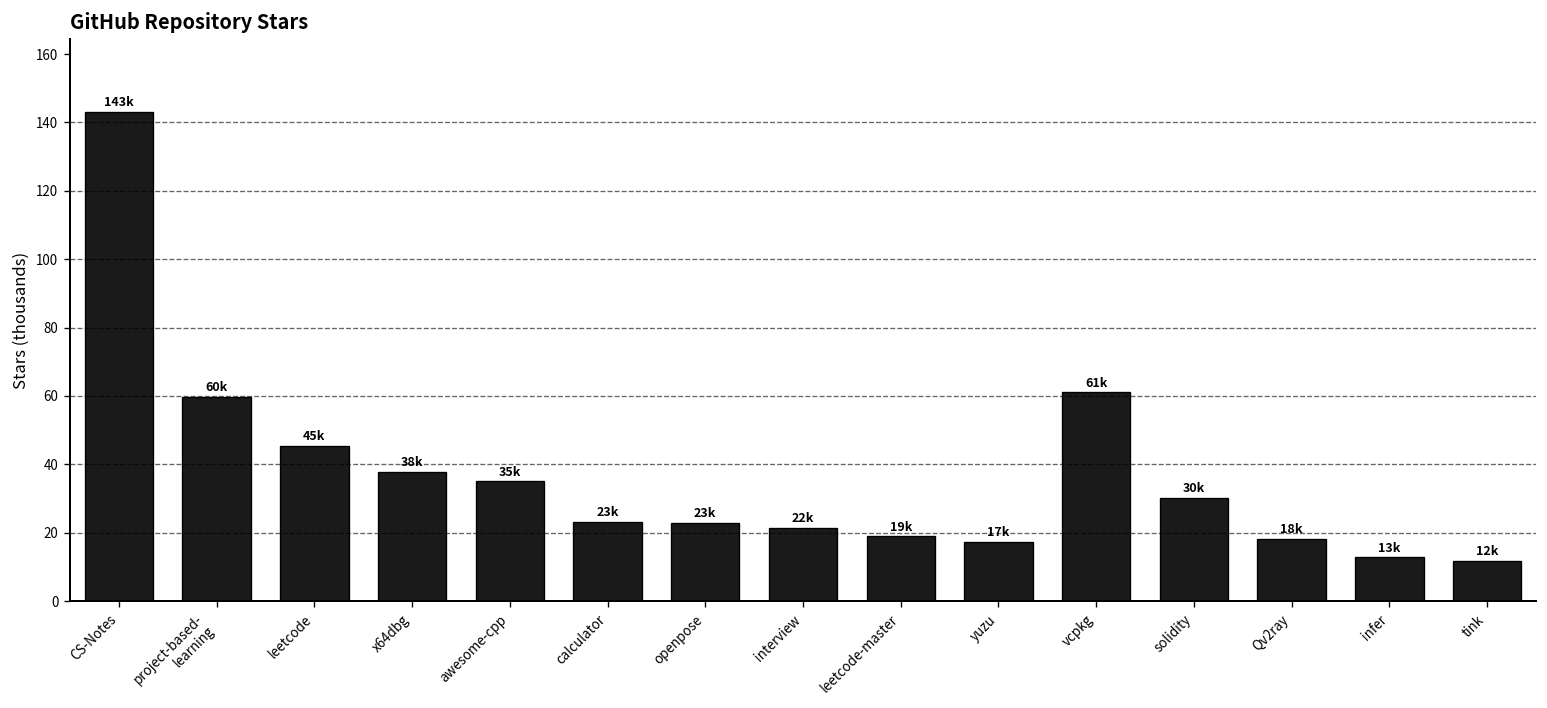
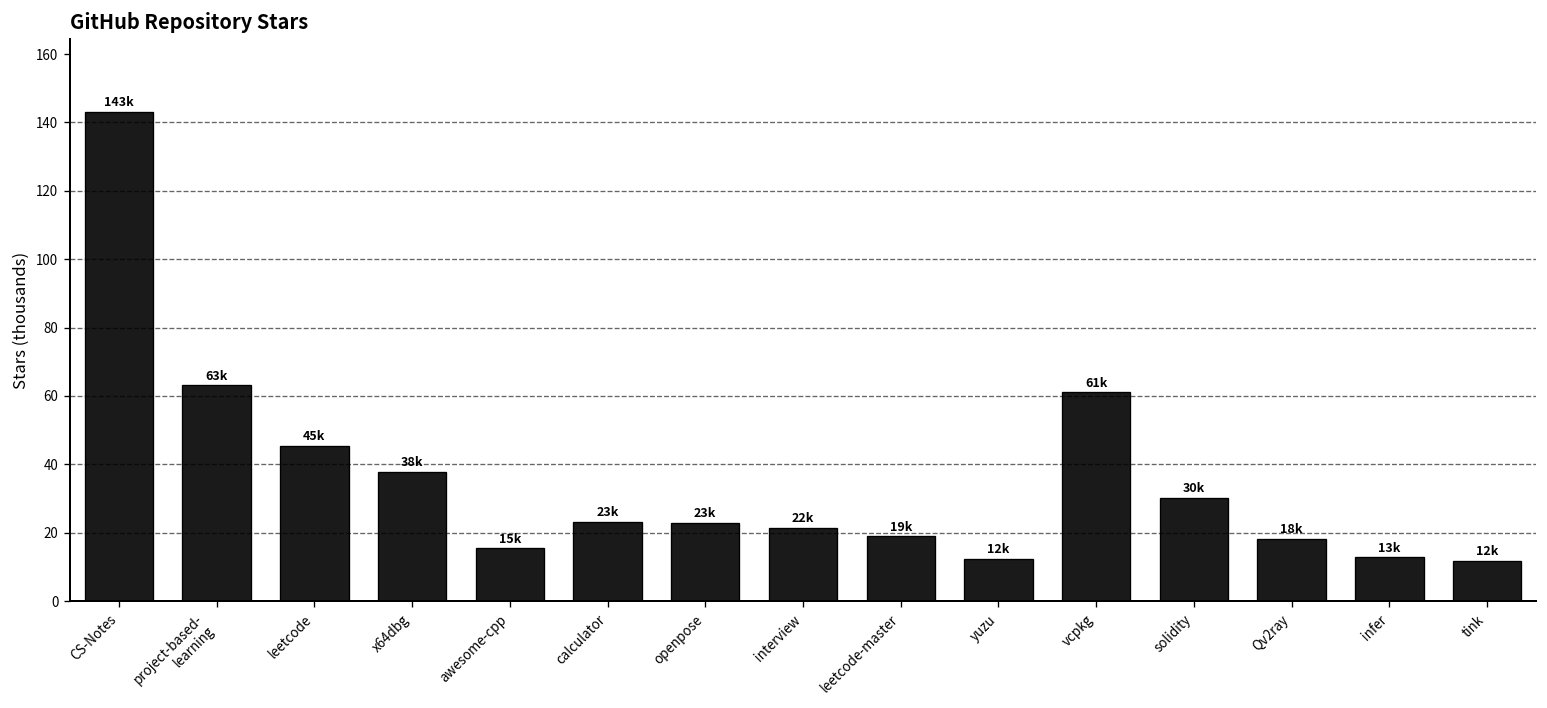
project-based- learning: 60k -> 63k
awesome-cpp: 35k -> 15k
yuzu: 17k -> 12k
